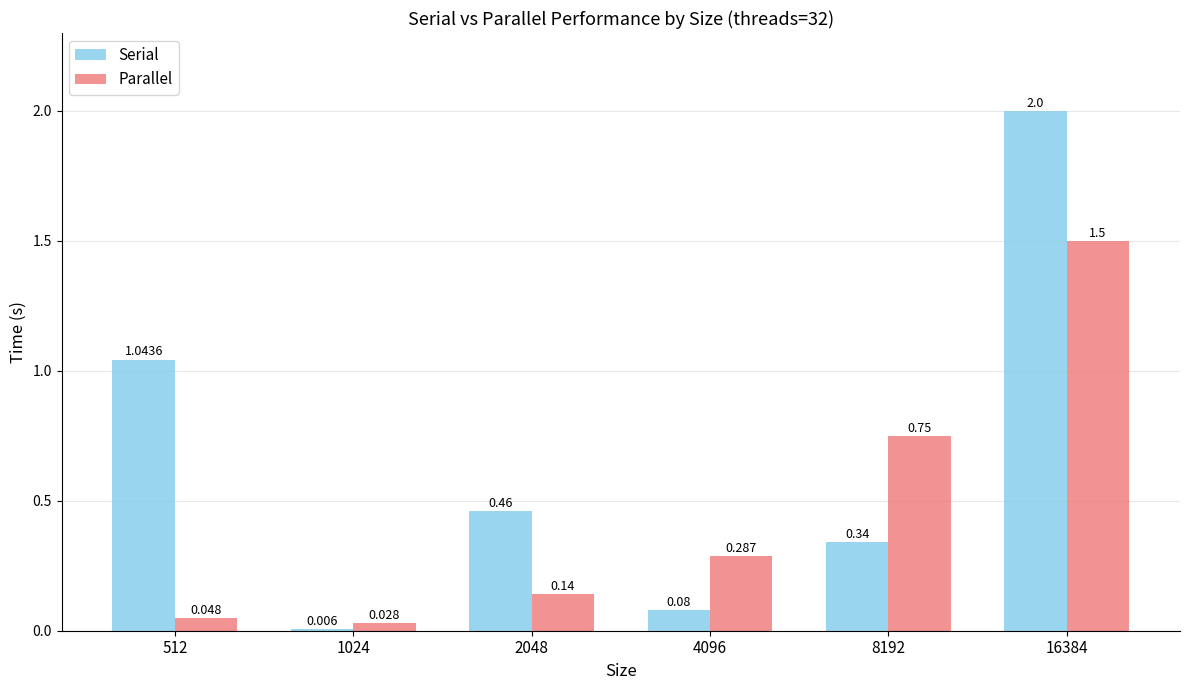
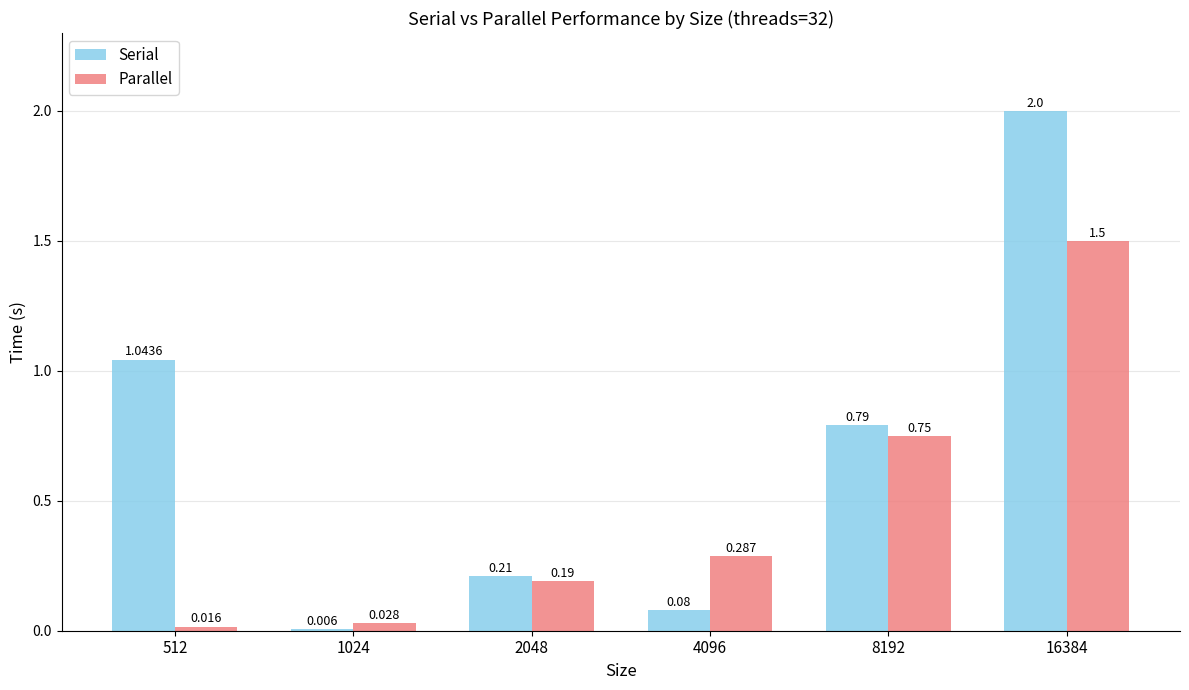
Parallel, 512: 0.048 -> 0.016
Serial, 2048: 0.46 -> 0.21
Parallel, 2048: 0.14 -> 0.19
Serial, 8192: 0.34 -> 0.79
